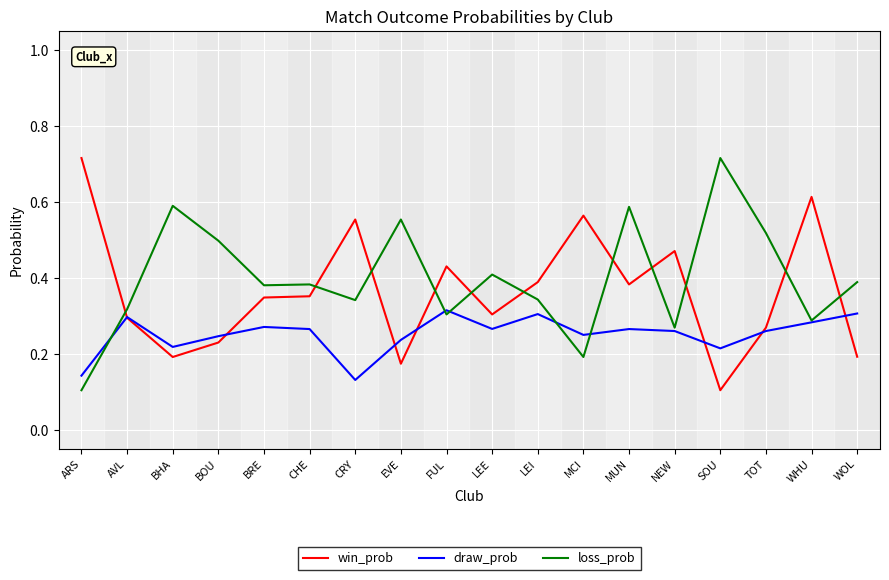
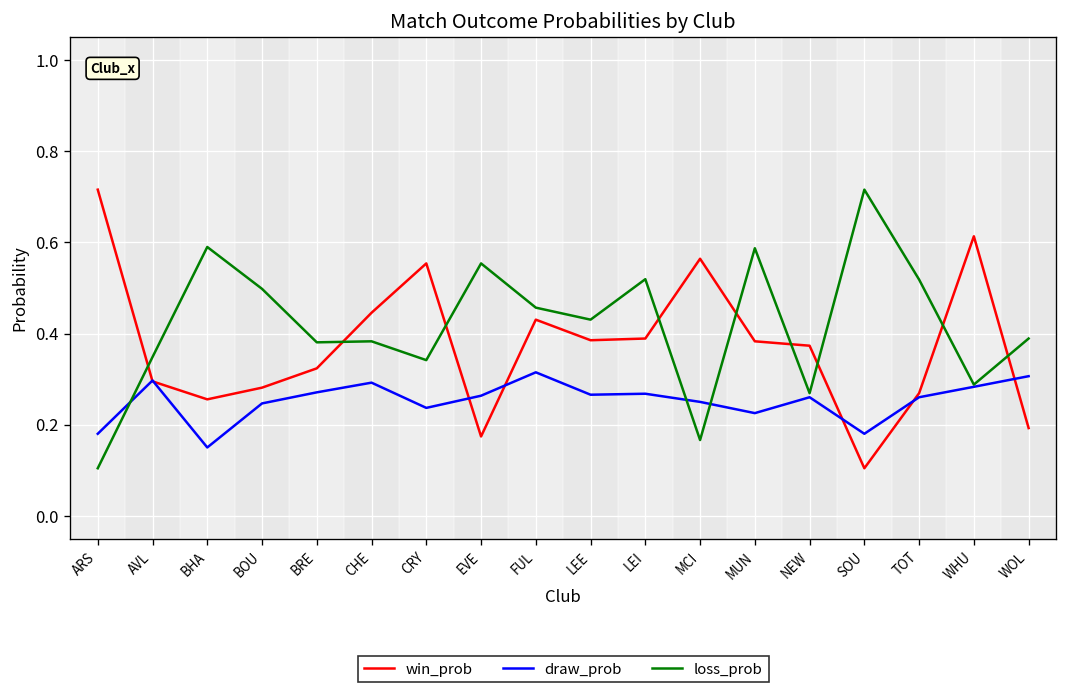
draw_prob, ARS: 0.14 -> 0.18
loss_prob, AVL: 0.32 -> 0.35
win_prob, BHA: 0.19 -> 0.26
draw_prob, BHA: 0.22 -> 0.15
win_prob, BOU: 0.23 -> 0.28
win_prob, BRE: 0.35 -> 0.32
win_prob, CHE: 0.35 -> 0.45
draw_prob, CHE: 0.27 -> 0.29
draw_prob, CRY: 0.13 -> 0.24
draw_prob, EVE: 0.24 -> 0.26
loss_prob, FUL: 0.30 -> 0.46
win_prob, LEE: 0.30 -> 0.39
loss_prob, LEE: 0.41 -> 0.43
draw_prob, LEI: 0.30 -> 0.27
loss_prob, LEI: 0.34 -> 0.52
loss_prob, MCI: 0.19 -> 0.17
draw_prob, MUN: 0.27 -> 0.23
win_prob, NEW: 0.47 -> 0.37
draw_prob, SOU: 0.21 -> 0.18
